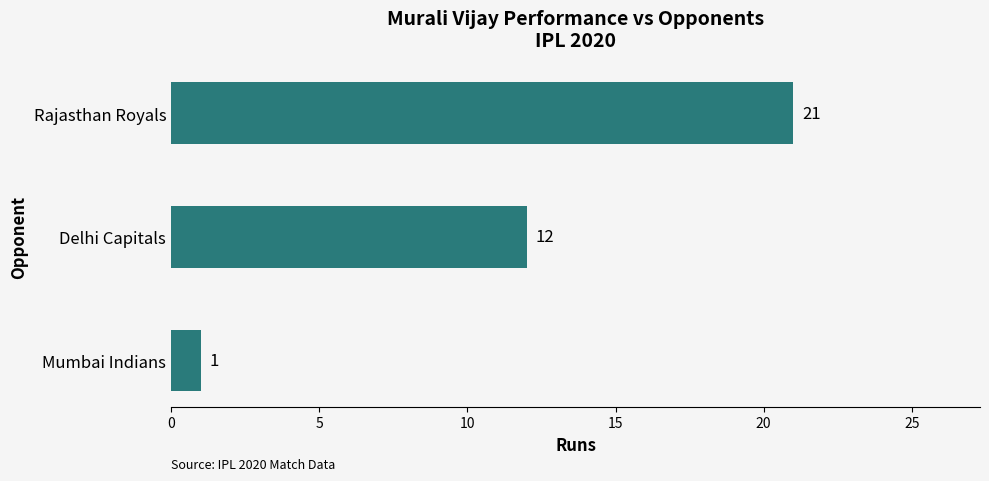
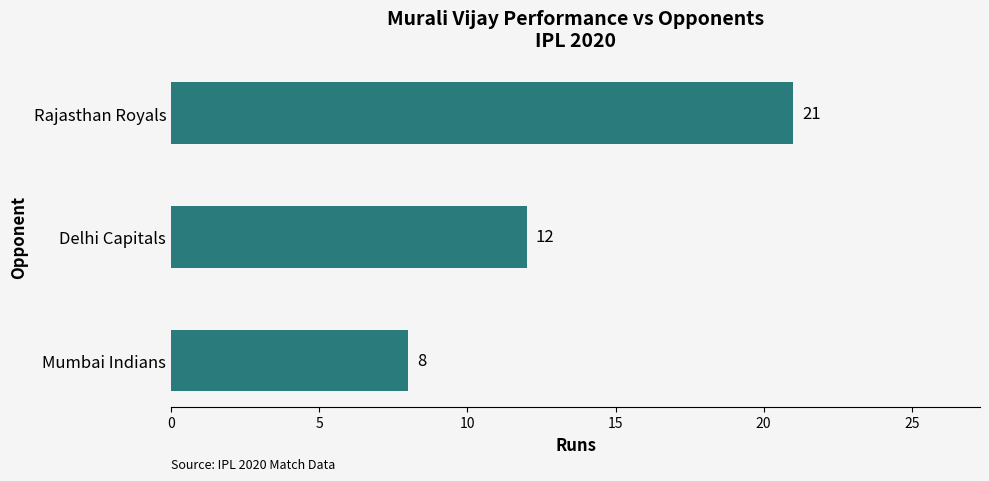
Mumbai Indians: 1 -> 8
